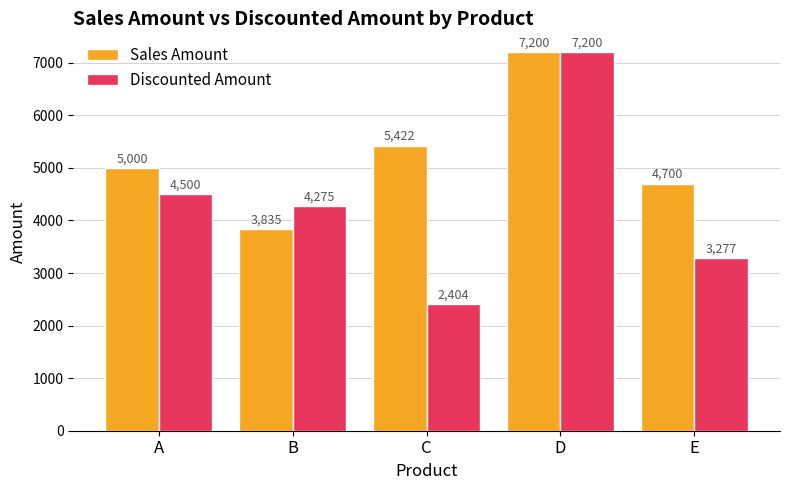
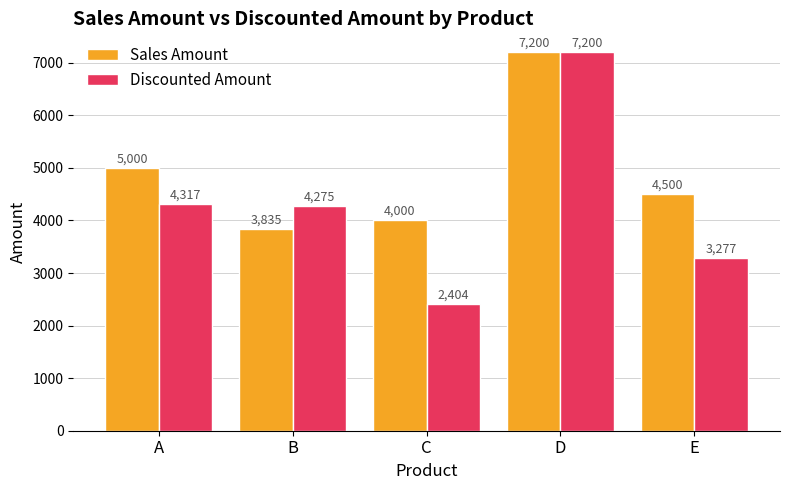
Discounted Amount, A: 4,500 -> 4,317
Sales Amount, C: 5,422 -> 4,000
Sales Amount, E: 4,700 -> 4,500
